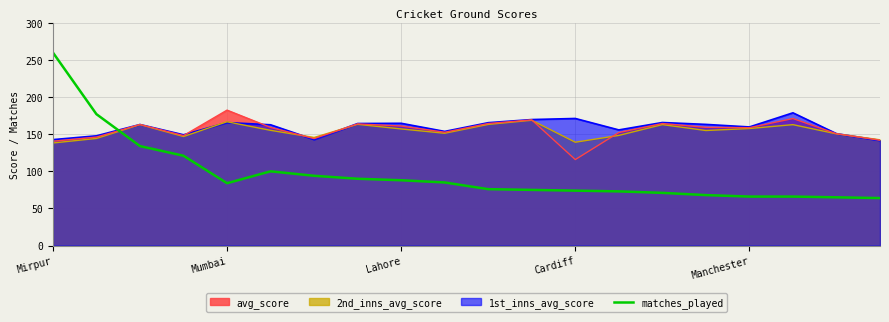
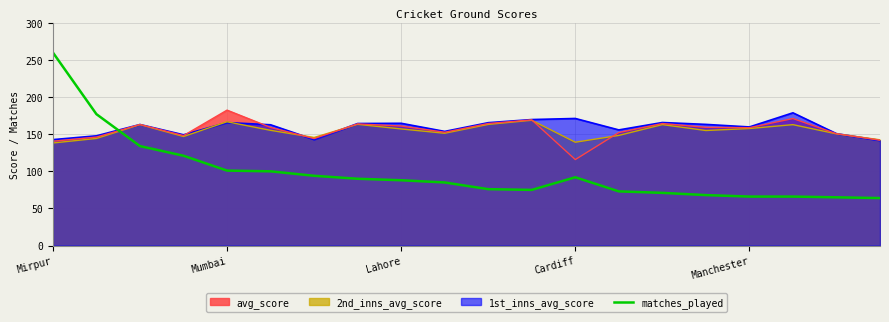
matches_played, Mumbai: 80 -> 100
matches_played, Cardiff: 70 -> 90
